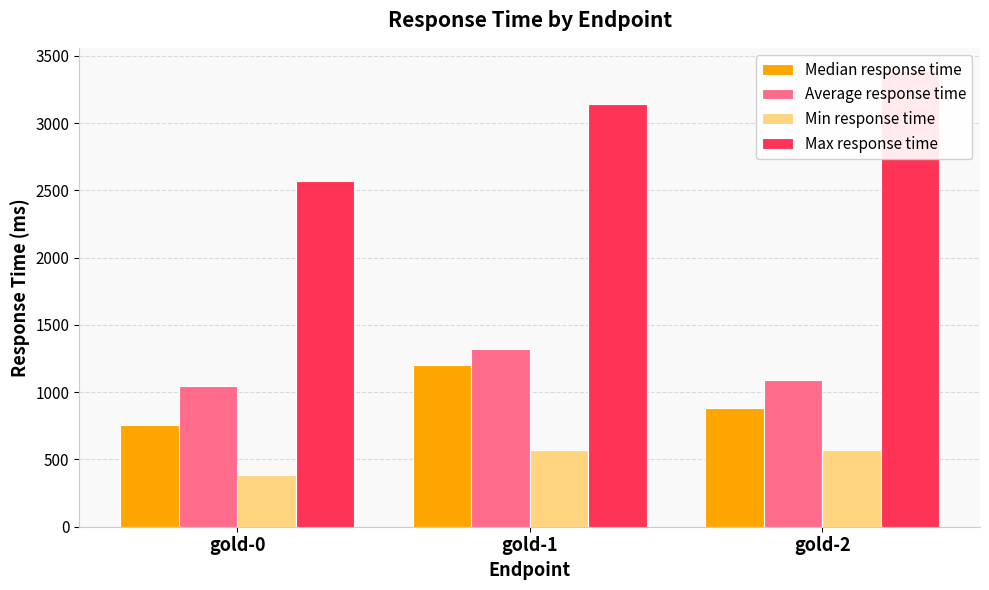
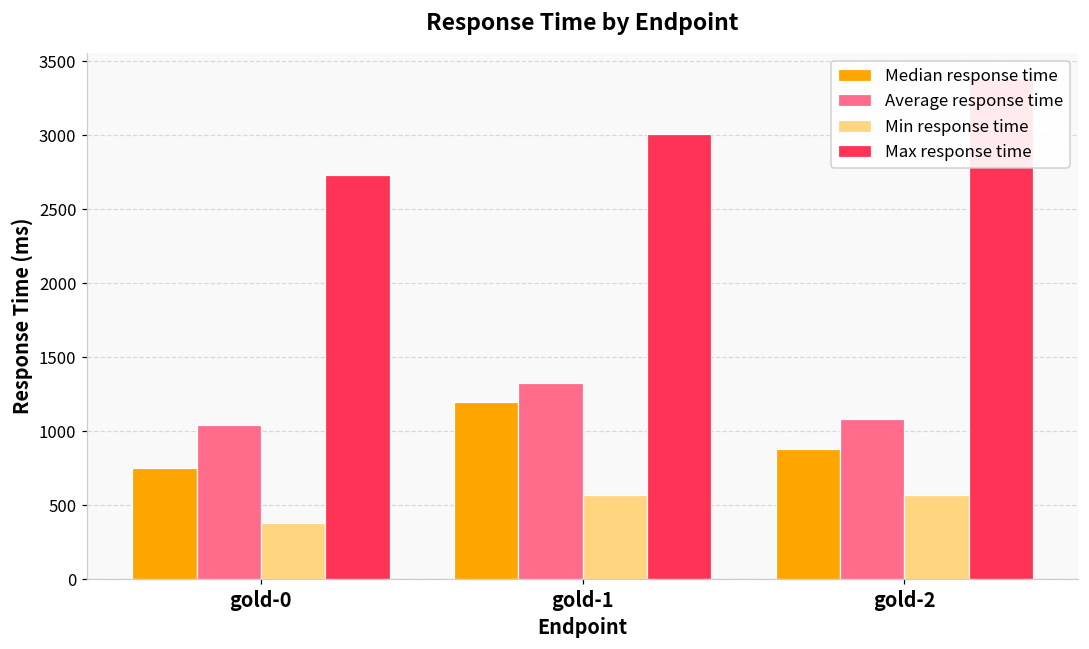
Max response time, gold-0: 2570 -> 2730
Max response time, gold-1: 3140 -> 3010
